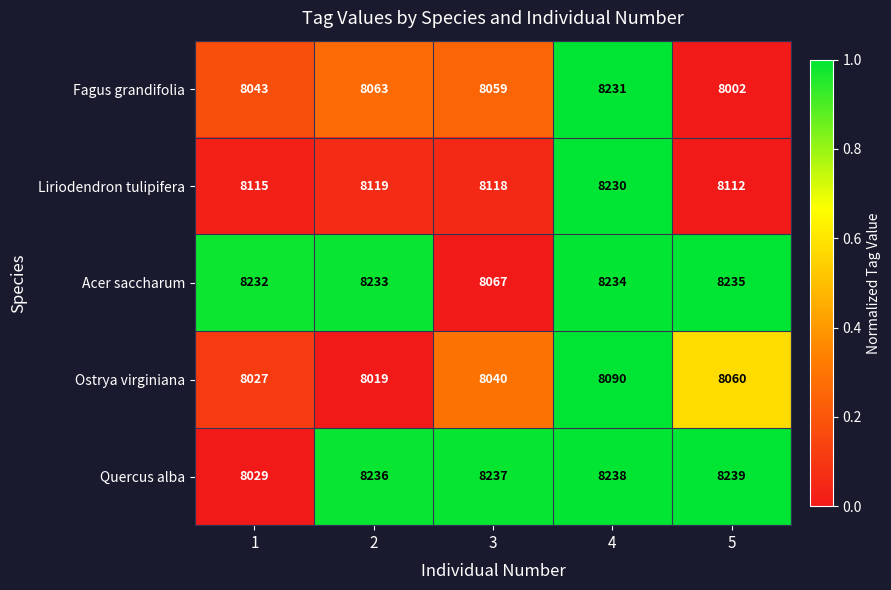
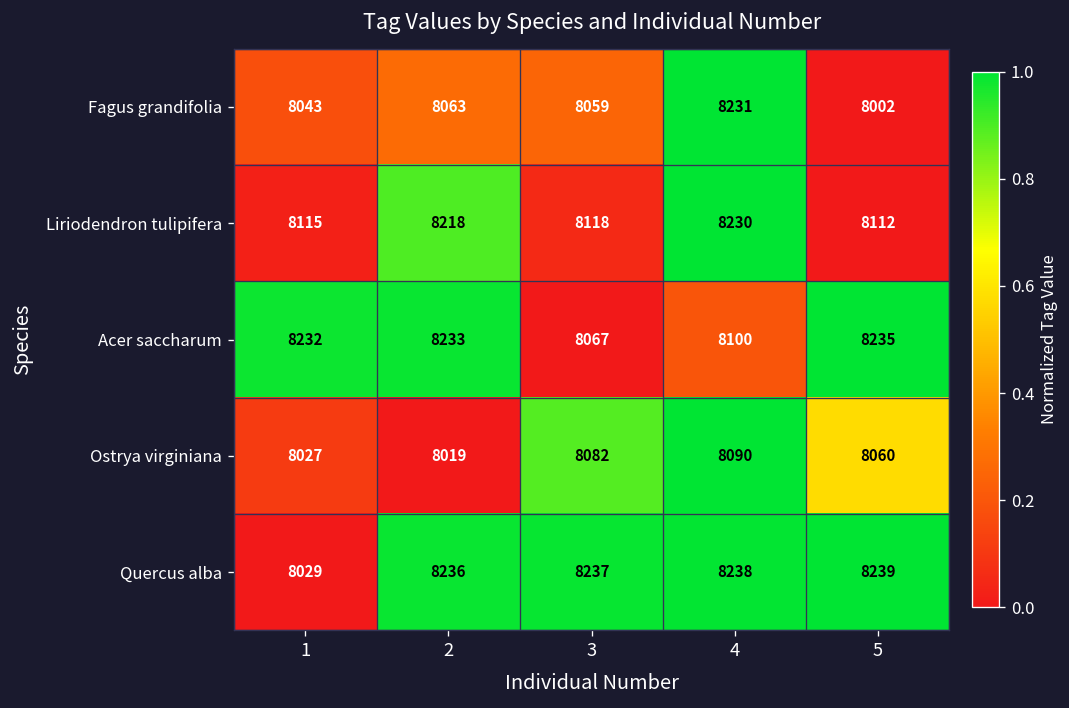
Liriodendron tulipifera, 2: 8119 -> 8218
Acer saccharum, 4: 8234 -> 8100
Ostrya virginiana, 3: 8040 -> 8082
